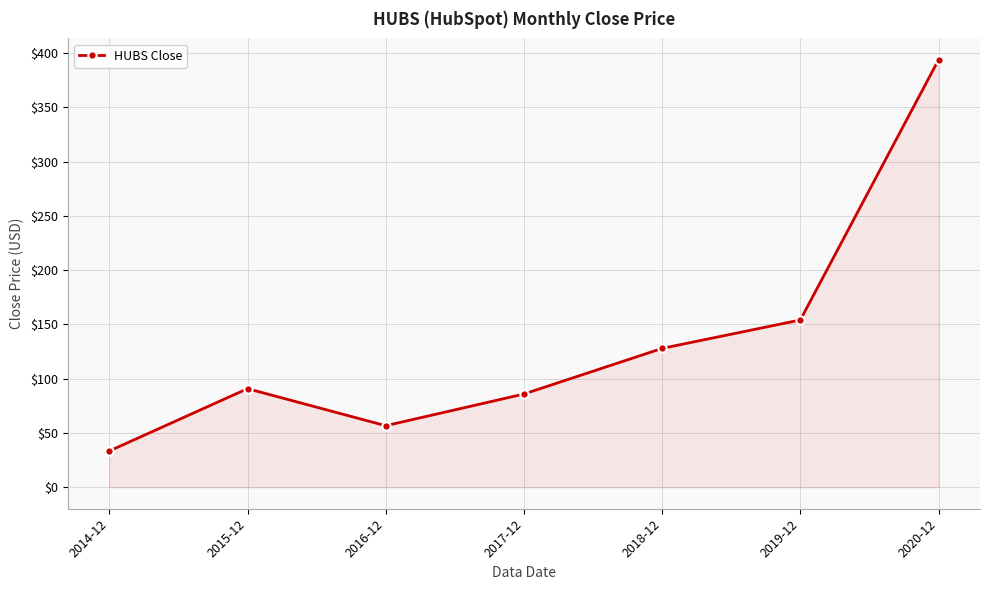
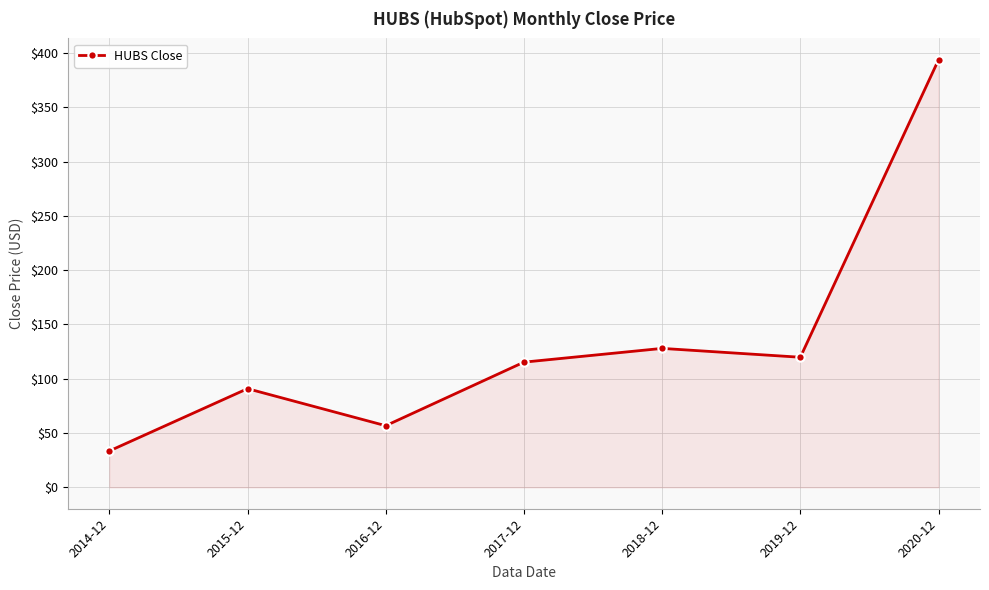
2017-12: $86 -> $115
2019-12: $154 -> $120
